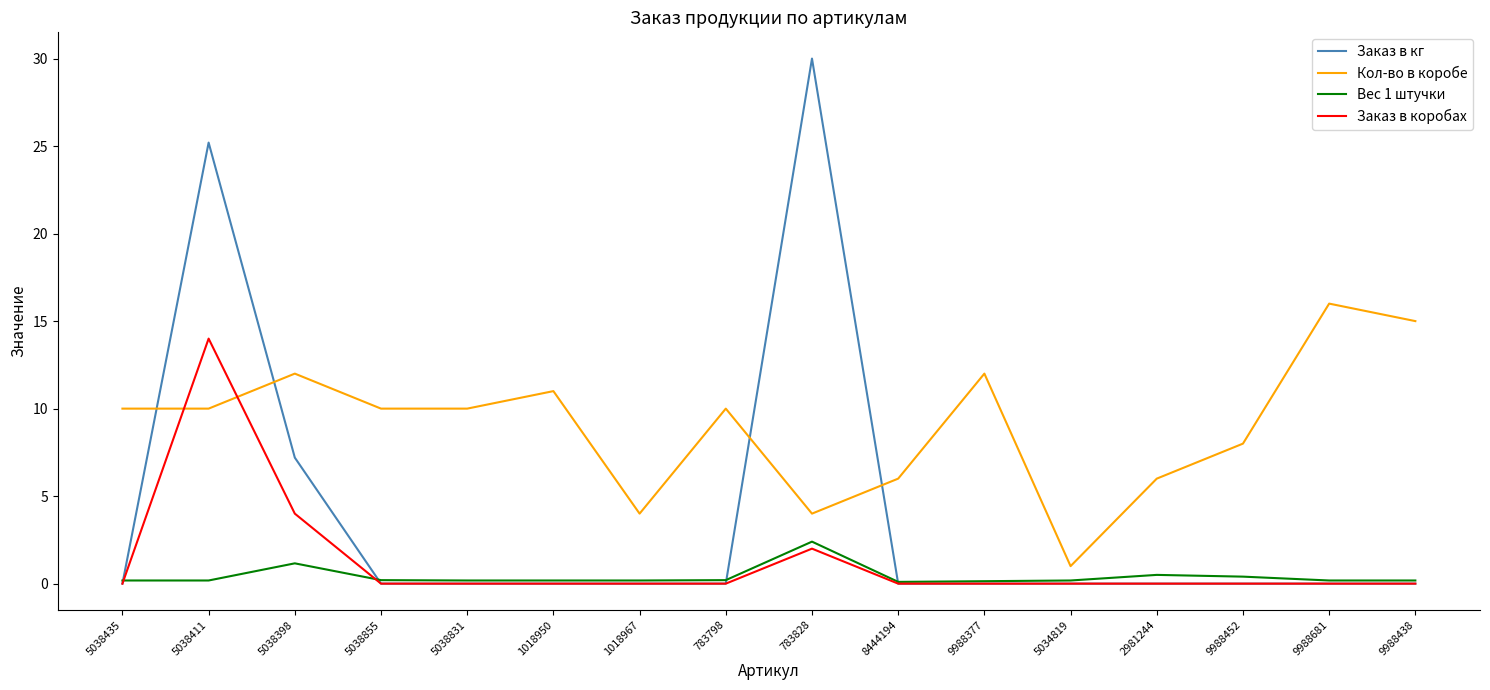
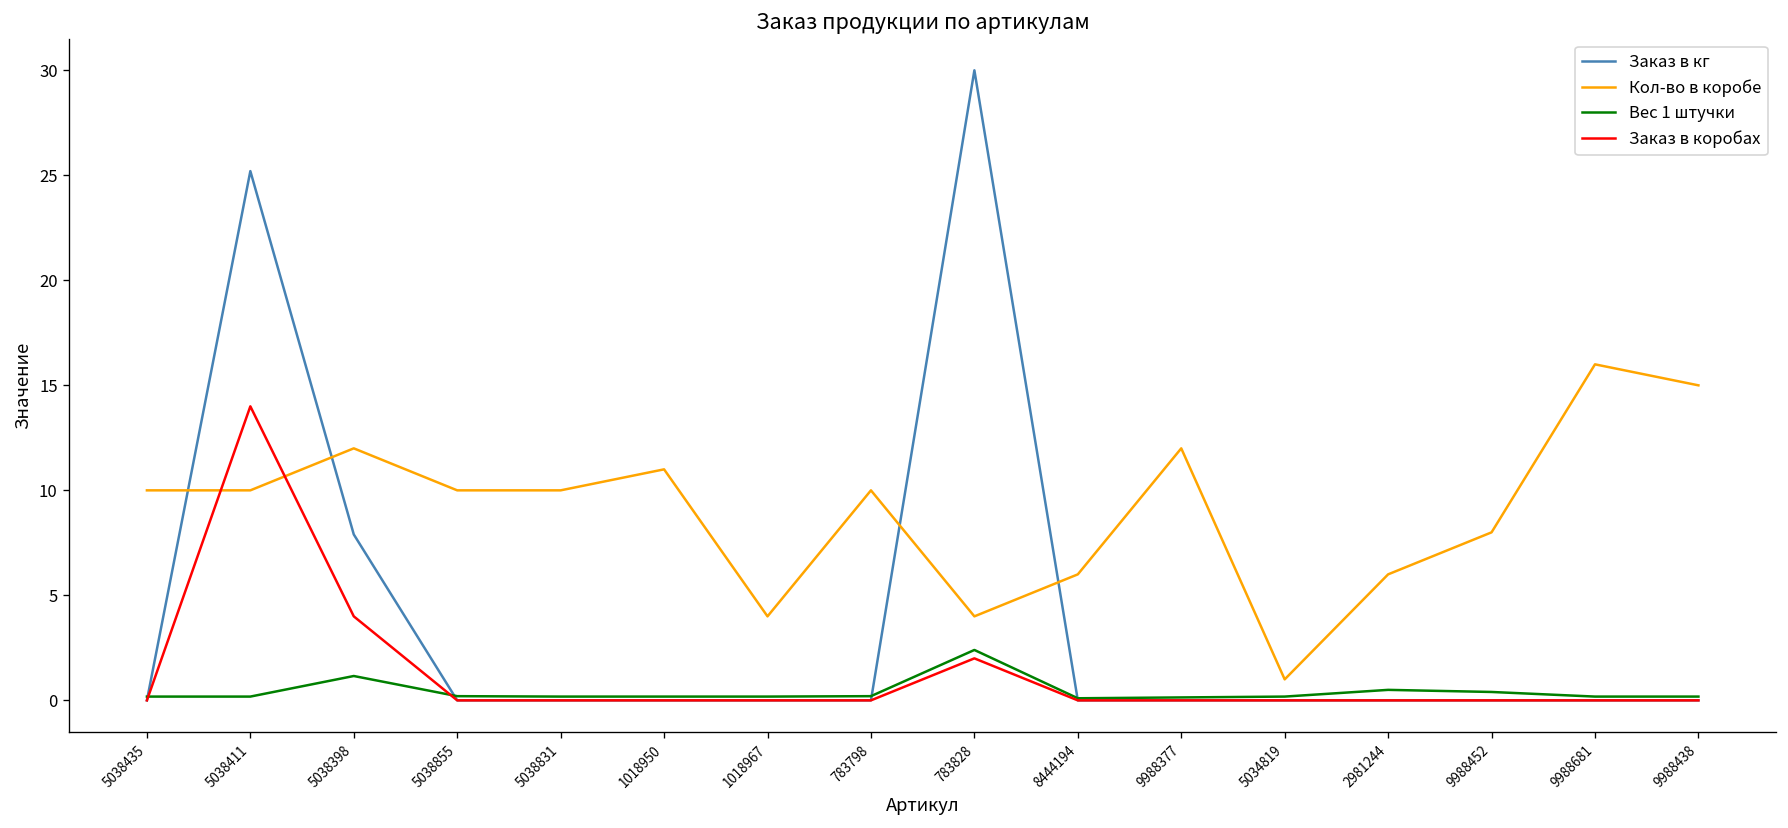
Заказ в кг, 5038398: 7.2 -> 7.9
